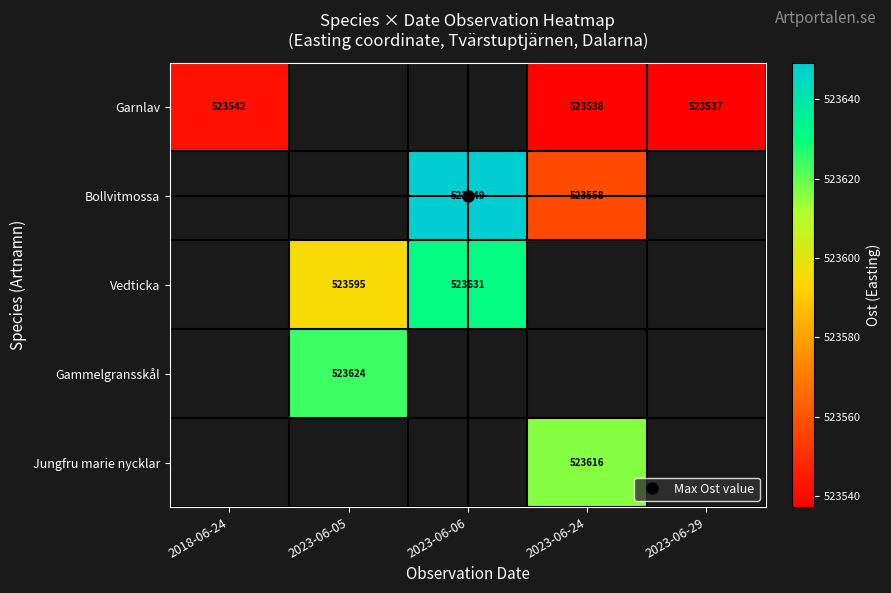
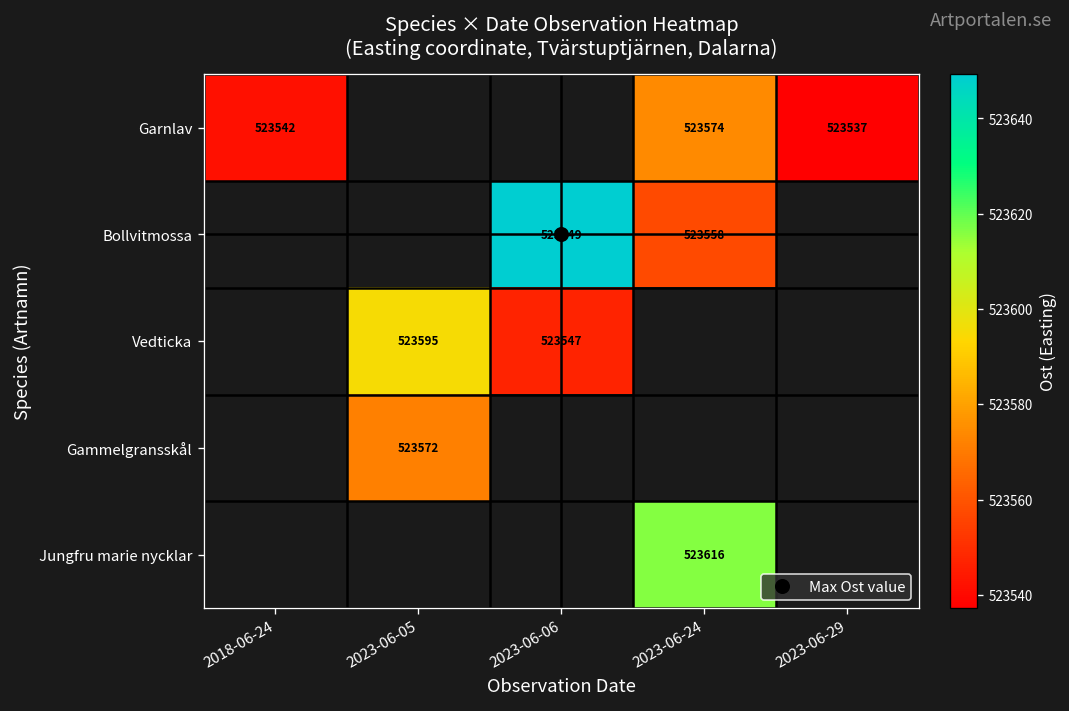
Garnlav, 2023-06-24: 523538 -> 523574
Vedticka, 2023-06-06: 523631 -> 523547
Gammelgransskål, 2023-06-05: 523624 -> 523572
